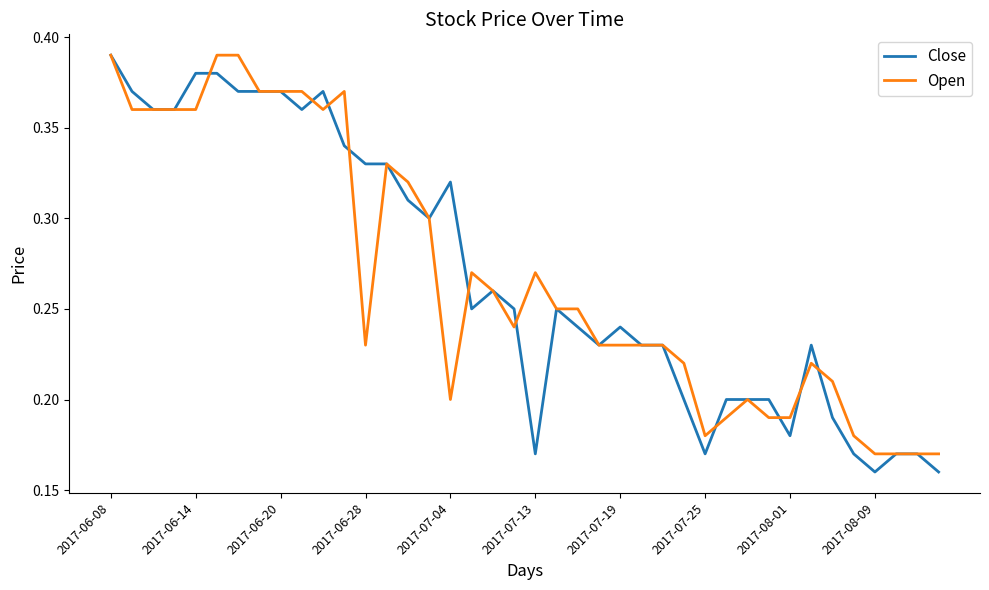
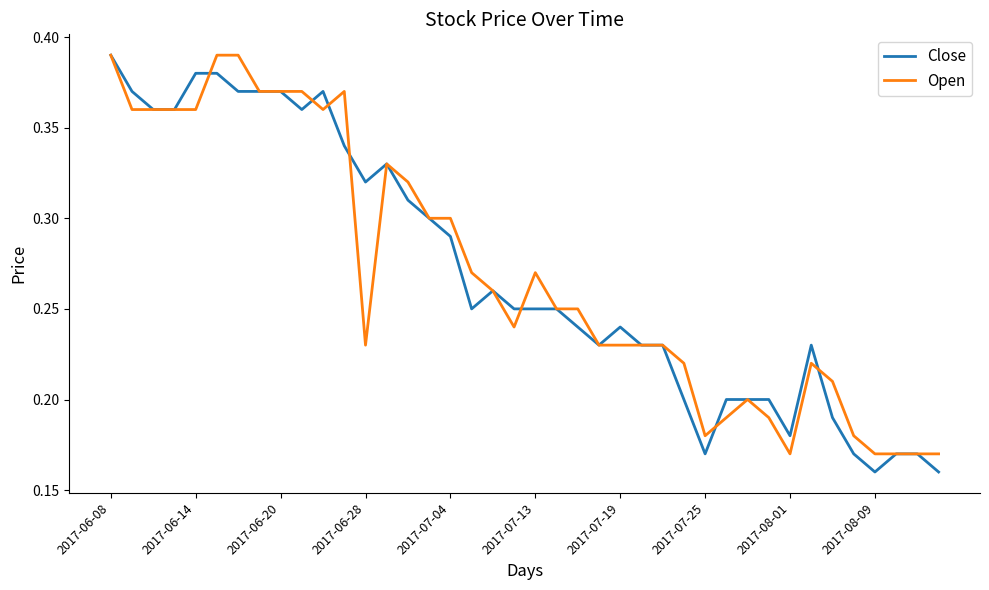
Close, 2017-06-28: 0.33 -> 0.32
Close, 2017-07-04: 0.32 -> 0.29
Open, 2017-07-04: 0.2 -> 0.3
Close, 2017-07-13: 0.17 -> 0.25
Open, 2017-08-01: 0.19 -> 0.17
